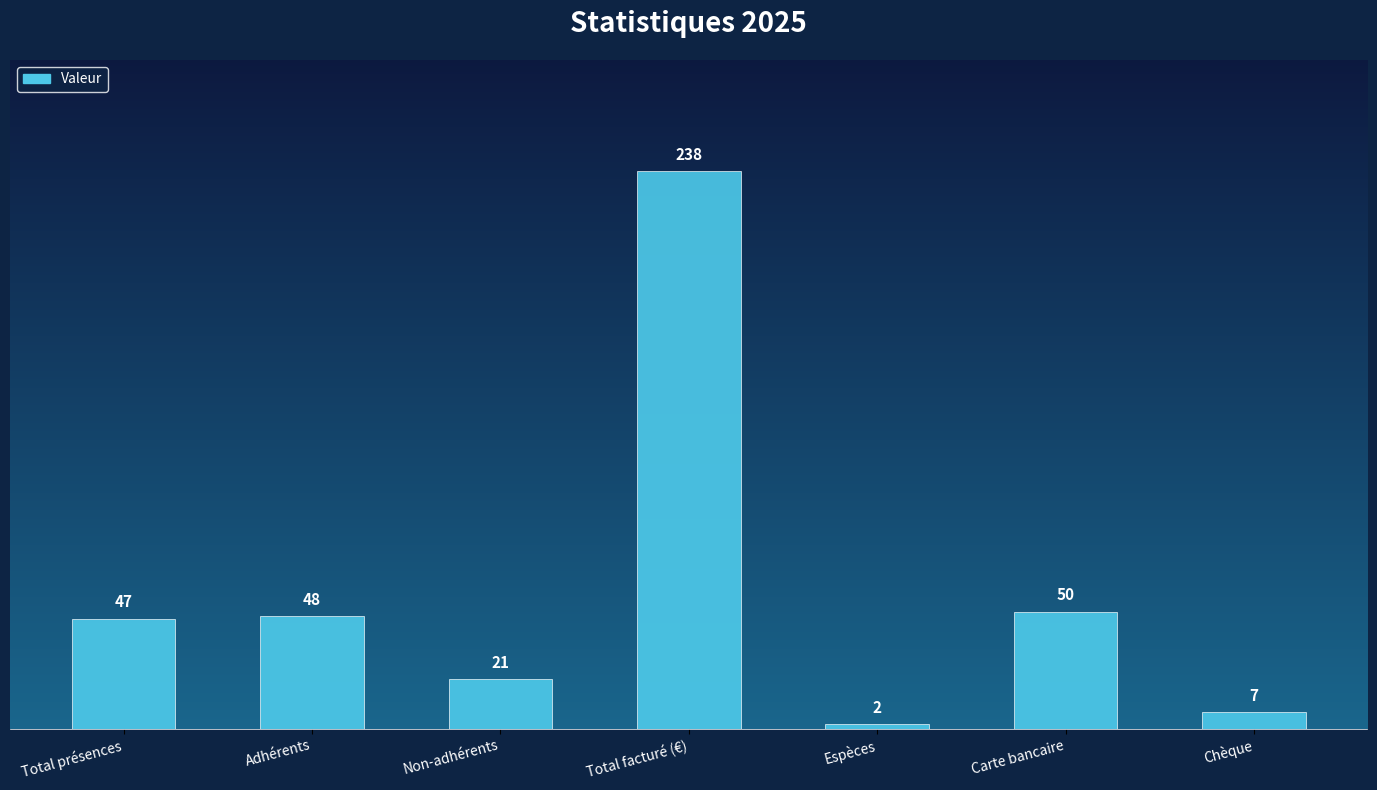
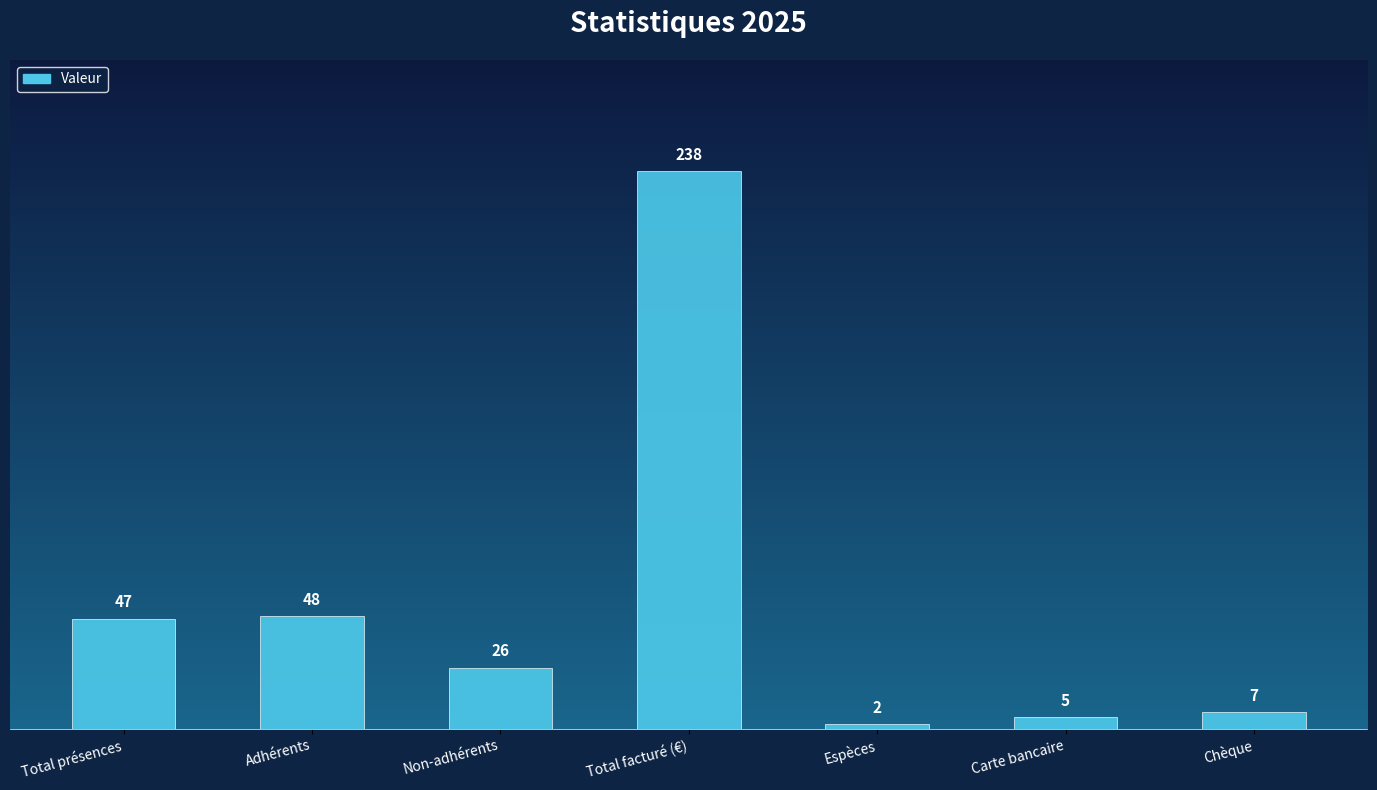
Non-adhérents: 21 -> 26
Carte bancaire: 50 -> 5
